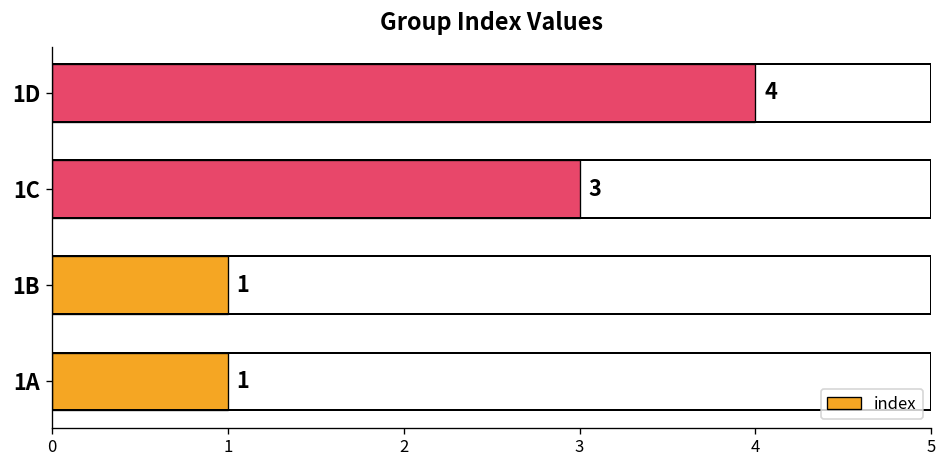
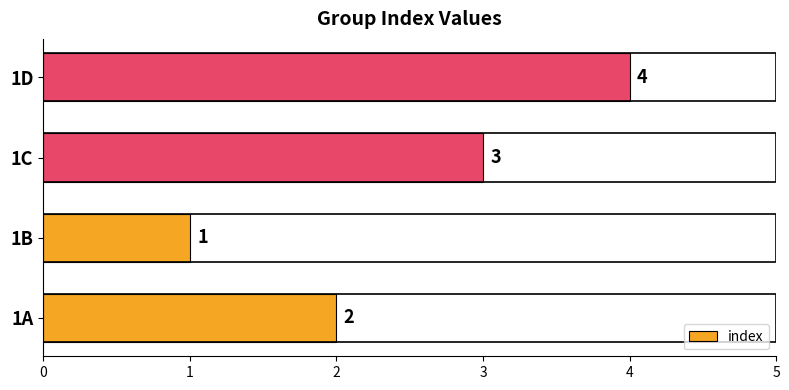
1A: 1 -> 2
